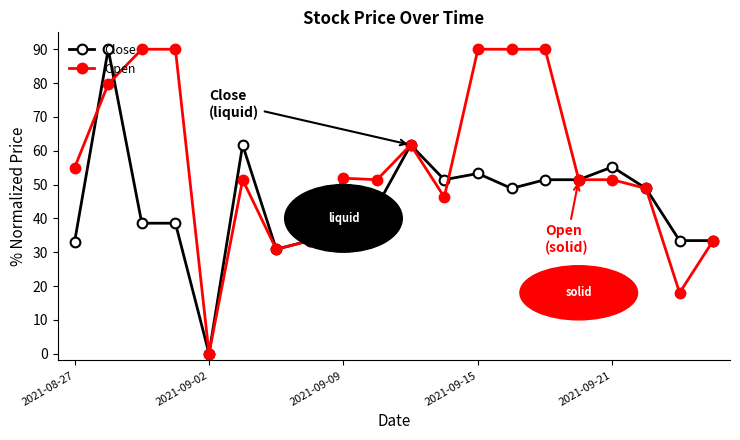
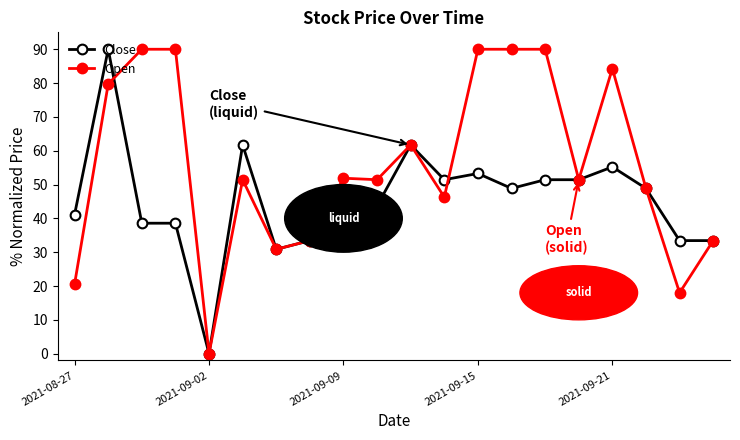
Close, 2021-08-27: 33 -> 41
Open, 2021-08-27: 55 -> 21
Open, 2021-09-21: 51 -> 84
